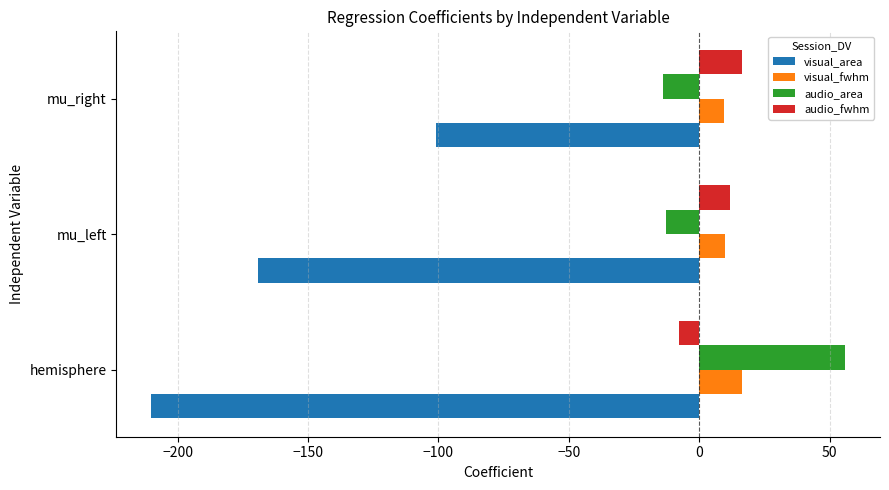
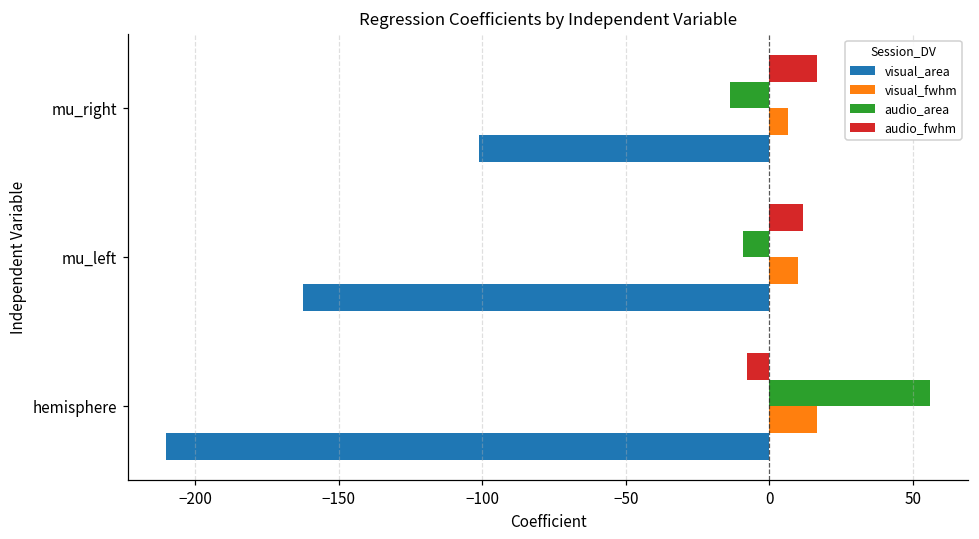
visual_fwhm, mu_right: 10 -> 7
audio_area, mu_left: -13 -> -9
visual_area, mu_left: -169 -> -162
